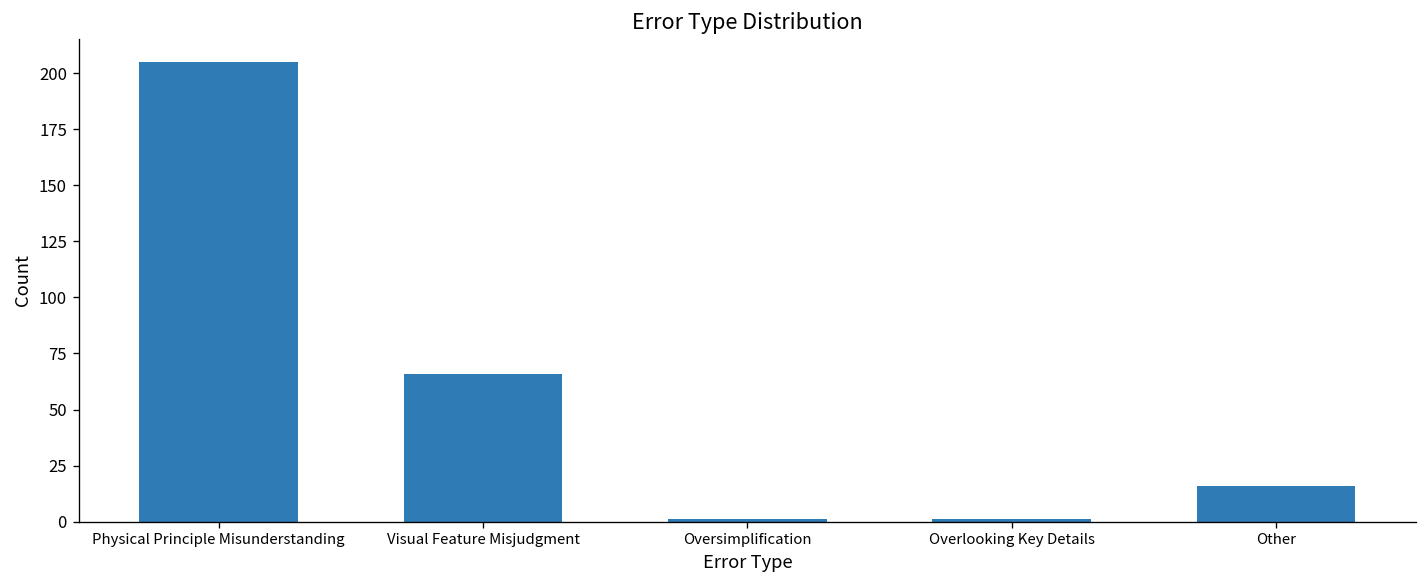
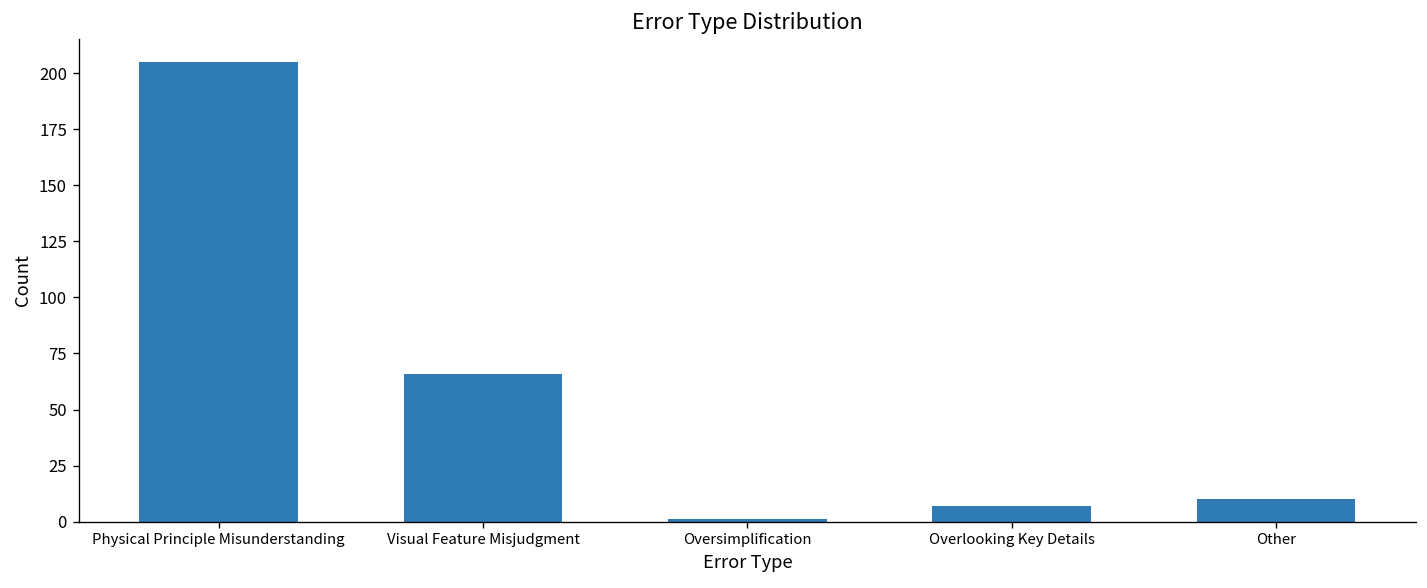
Overlooking Key Details: 1 -> 7
Other: 16 -> 10
